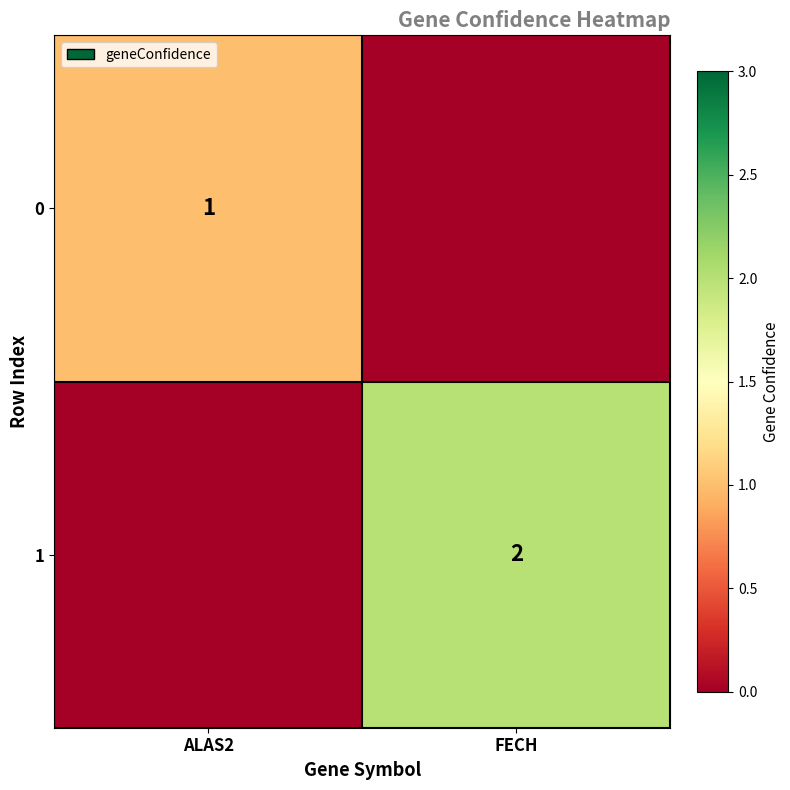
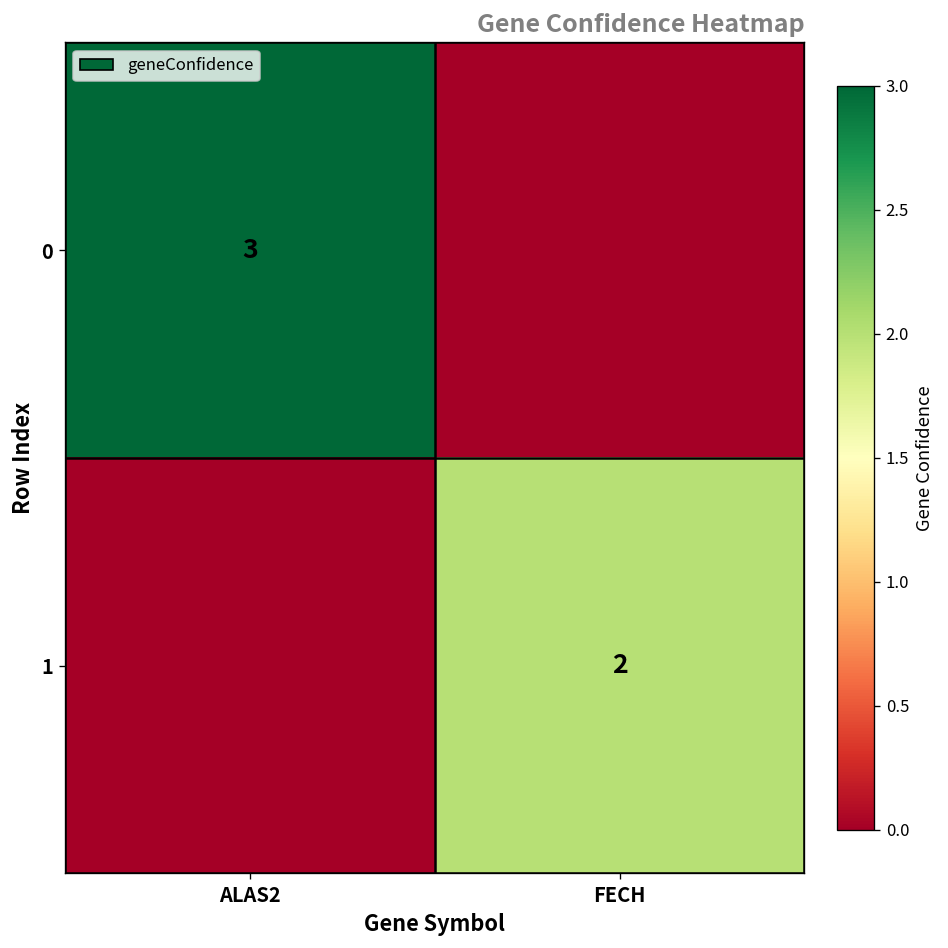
0, ALAS2: 1 -> 3
